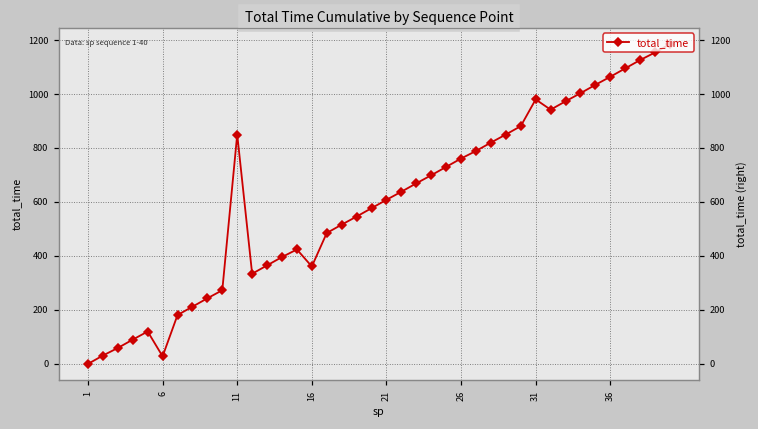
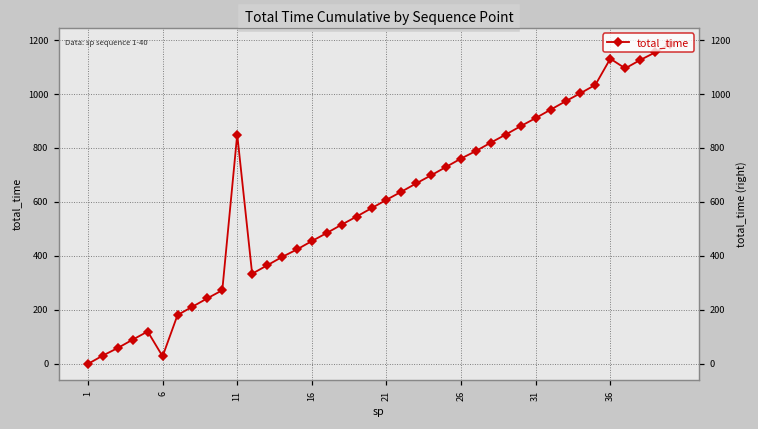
16: 360 -> 460
31: 980 -> 910
36: 1060 -> 1130
